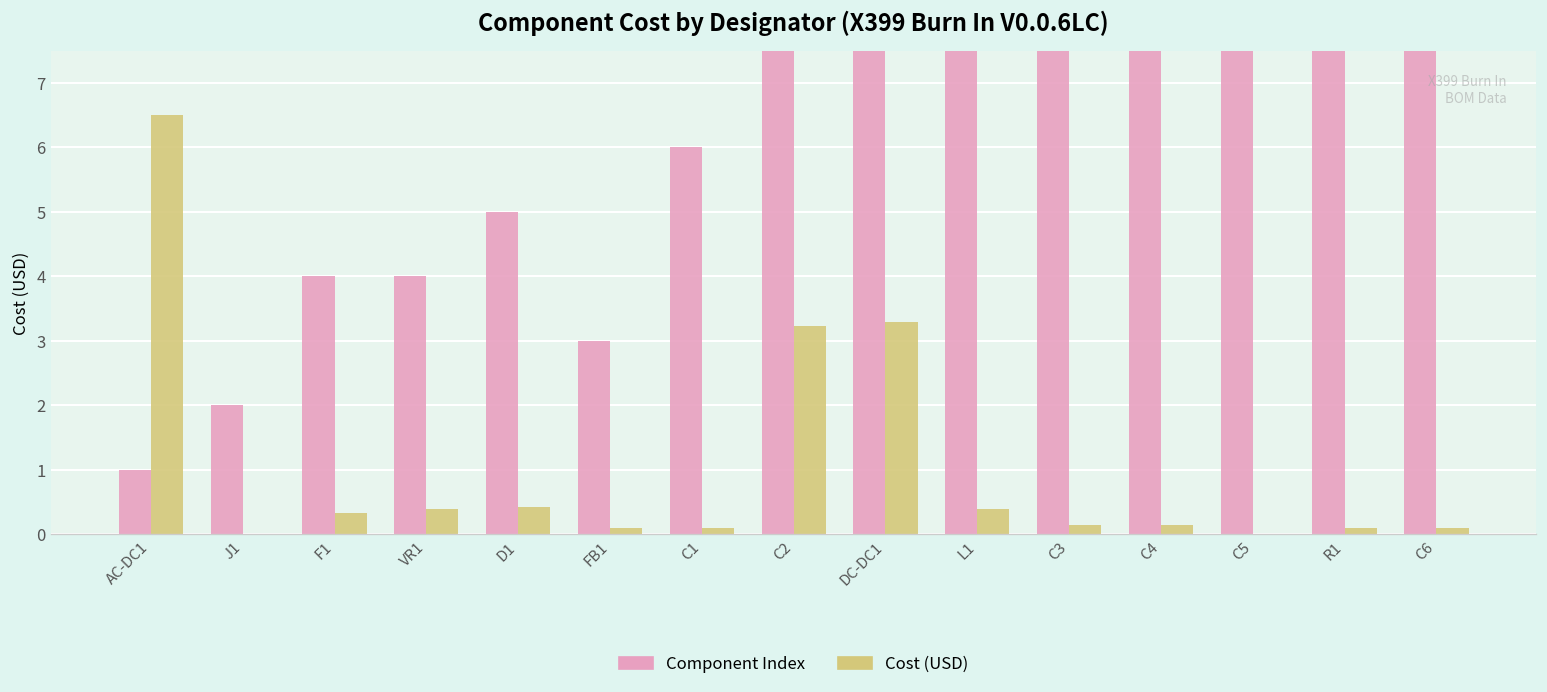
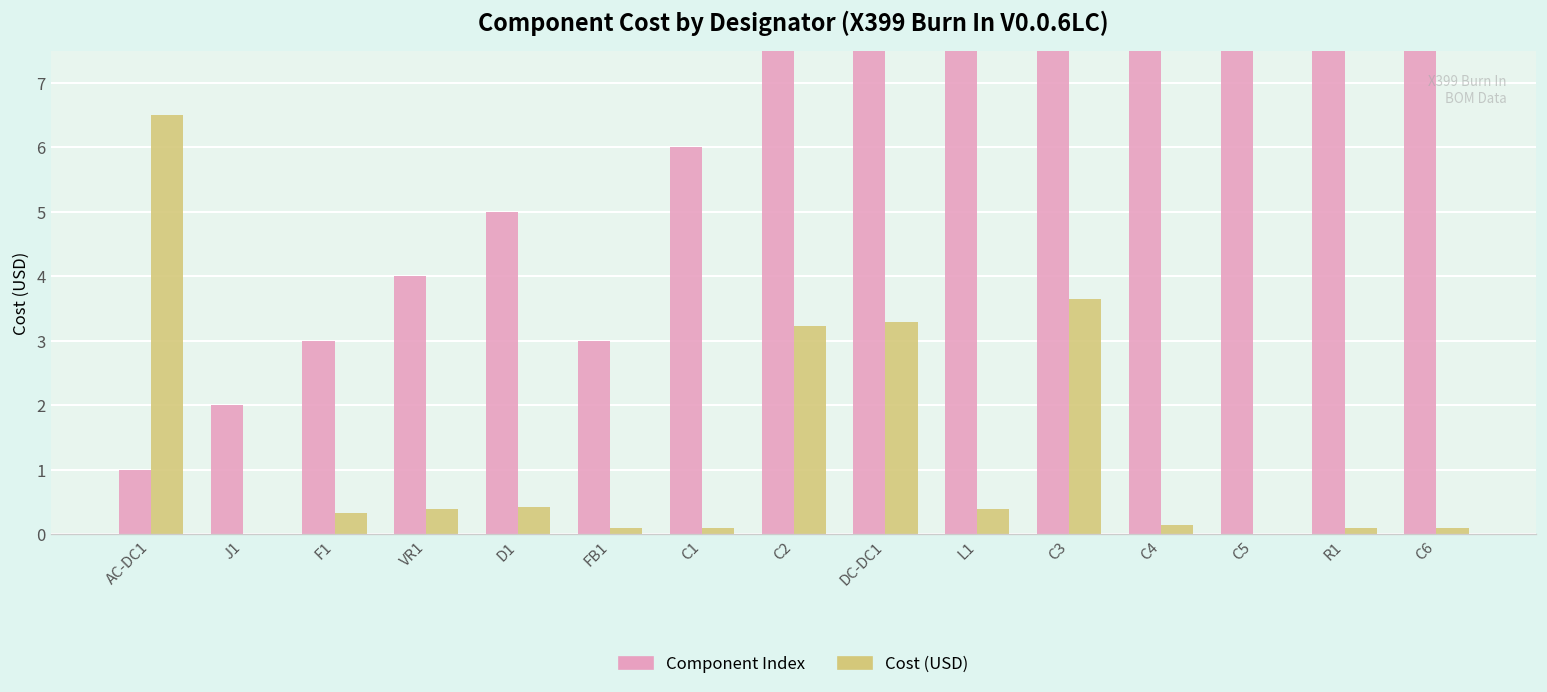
Component Index, F1: 4 -> 3
Cost (USD), C3: 0.2 -> 3.7
